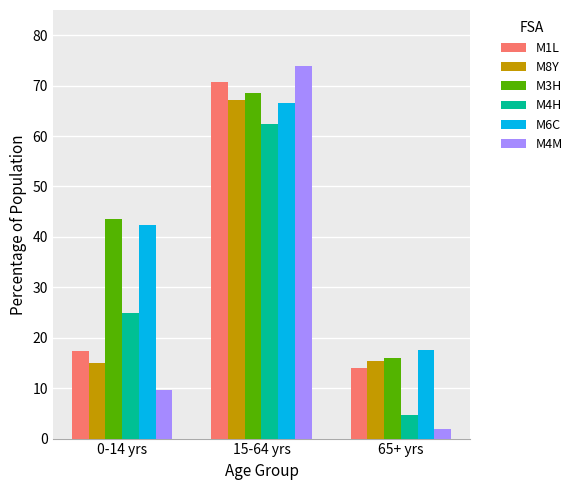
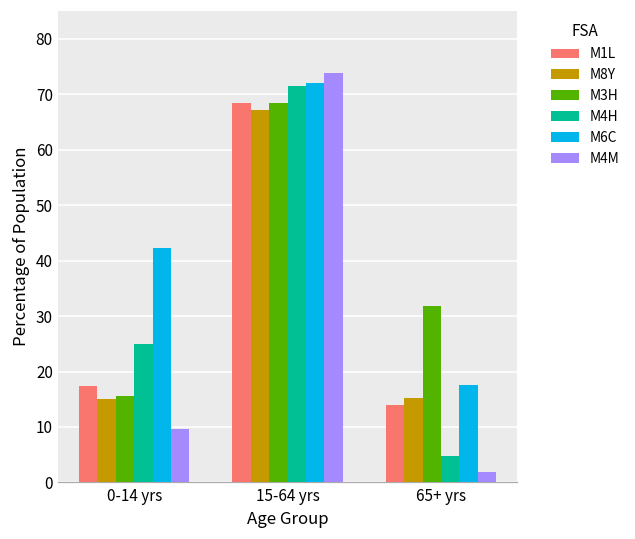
M3H, 0-14 yrs: 44 -> 16
M1L, 15-64 yrs: 71 -> 69
M4H, 15-64 yrs: 62 -> 71
M6C, 15-64 yrs: 67 -> 72
M3H, 65+ yrs: 16 -> 32
